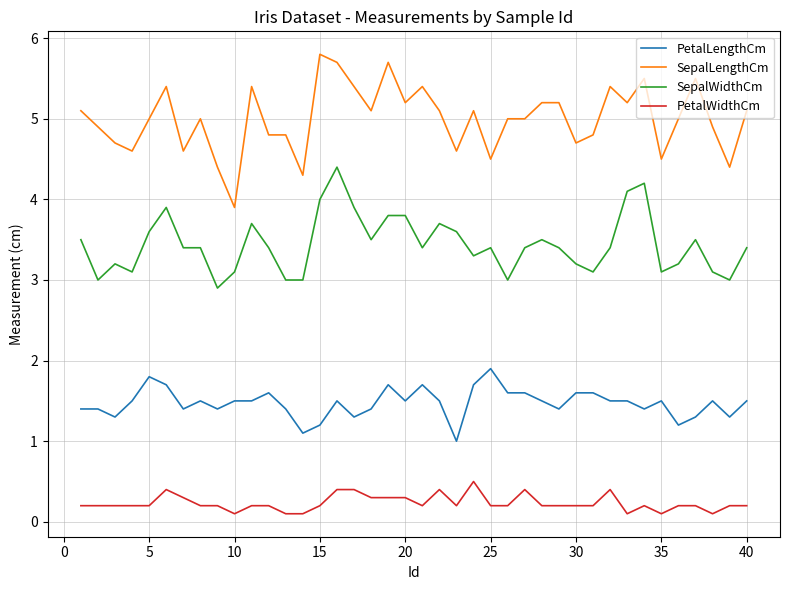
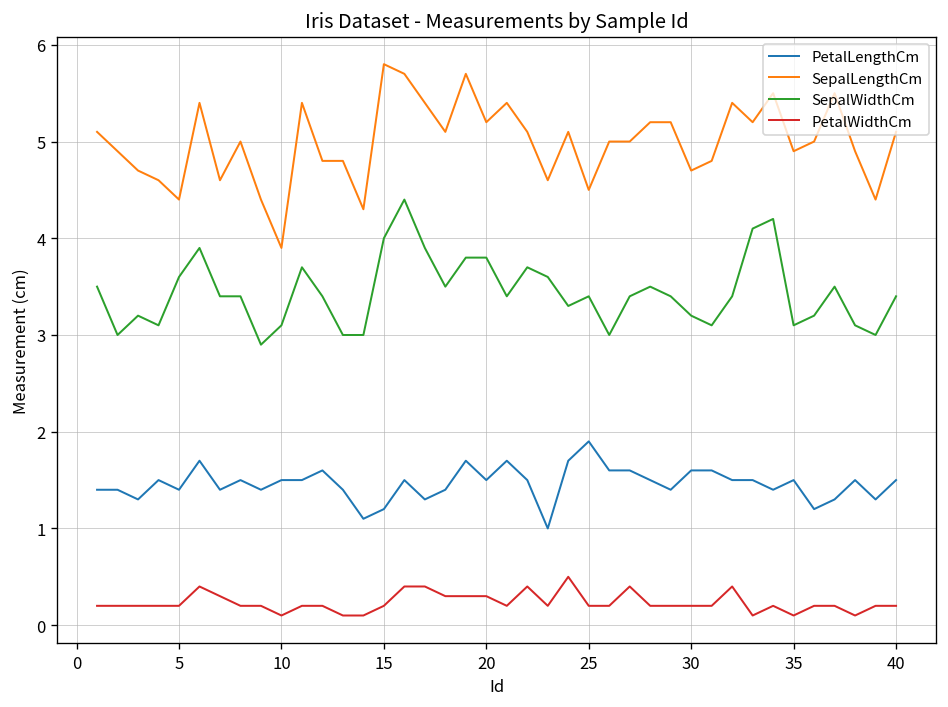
PetalLengthCm, 5: 1.8 -> 1.4
SepalLengthCm, 5: 5.0 -> 4.4
SepalLengthCm, 35: 4.5 -> 4.9
